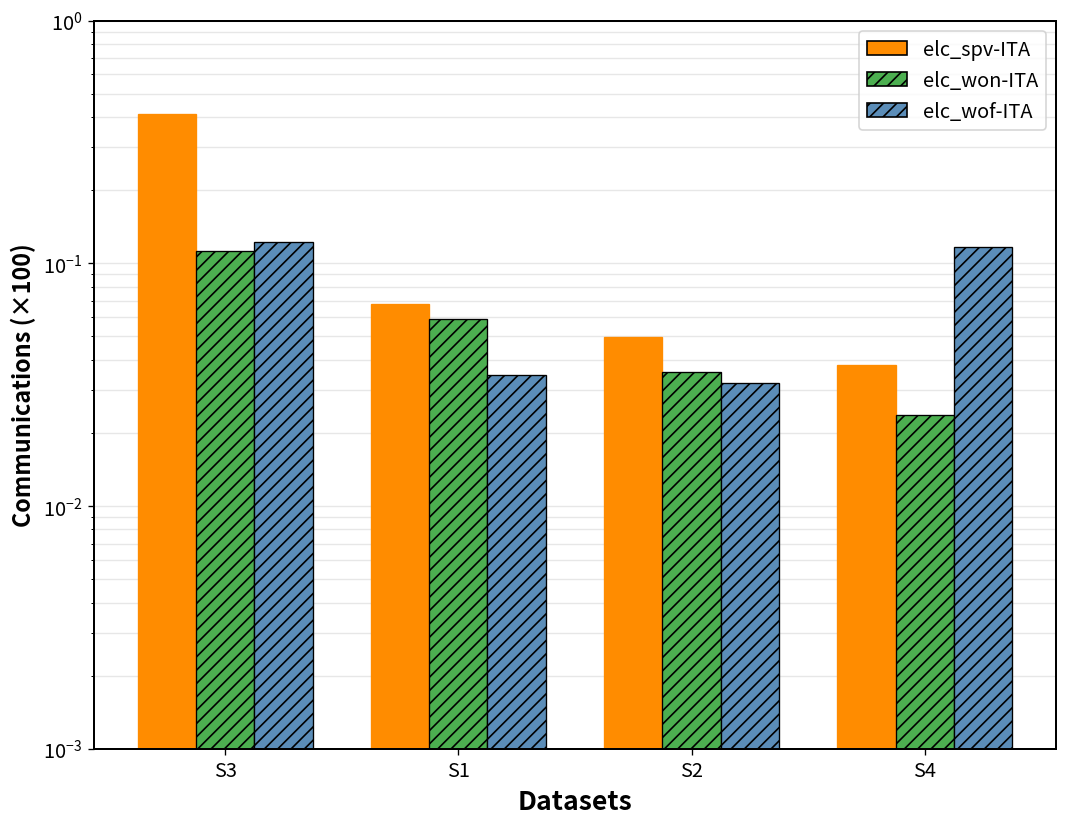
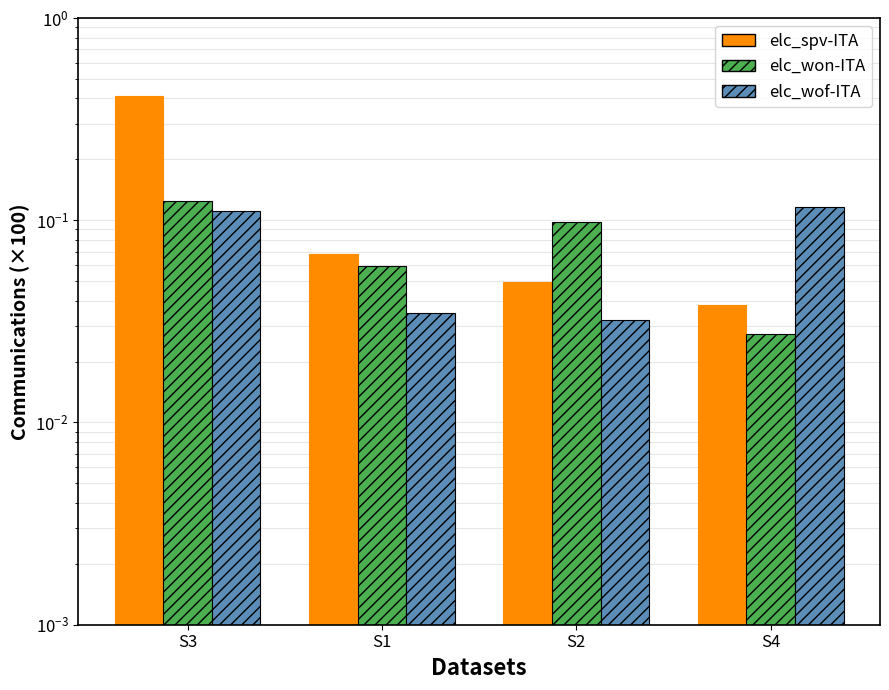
elc_won-ITA, S3: 0.11 -> 0.12
elc_wof-ITA, S3: 0.12 -> 0.11
elc_won-ITA, S2: 0.036 -> 0.10
elc_won-ITA, S4: 0.024 -> 0.027
